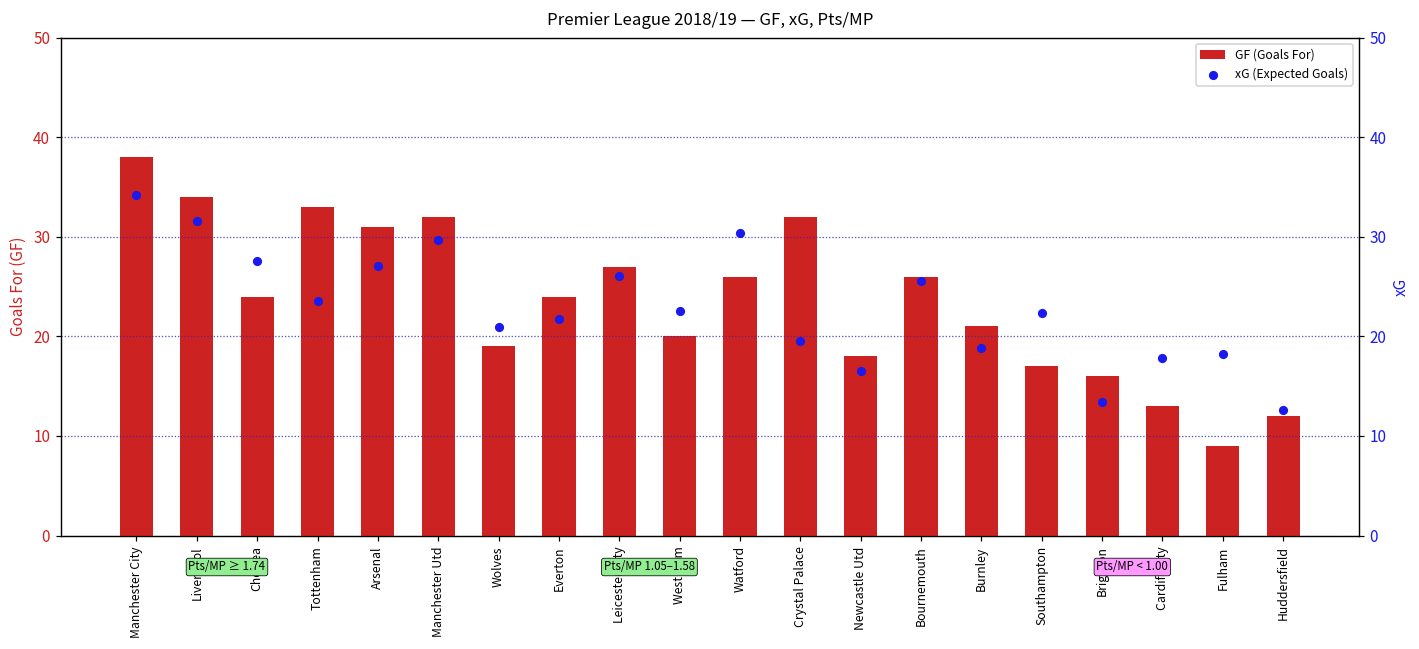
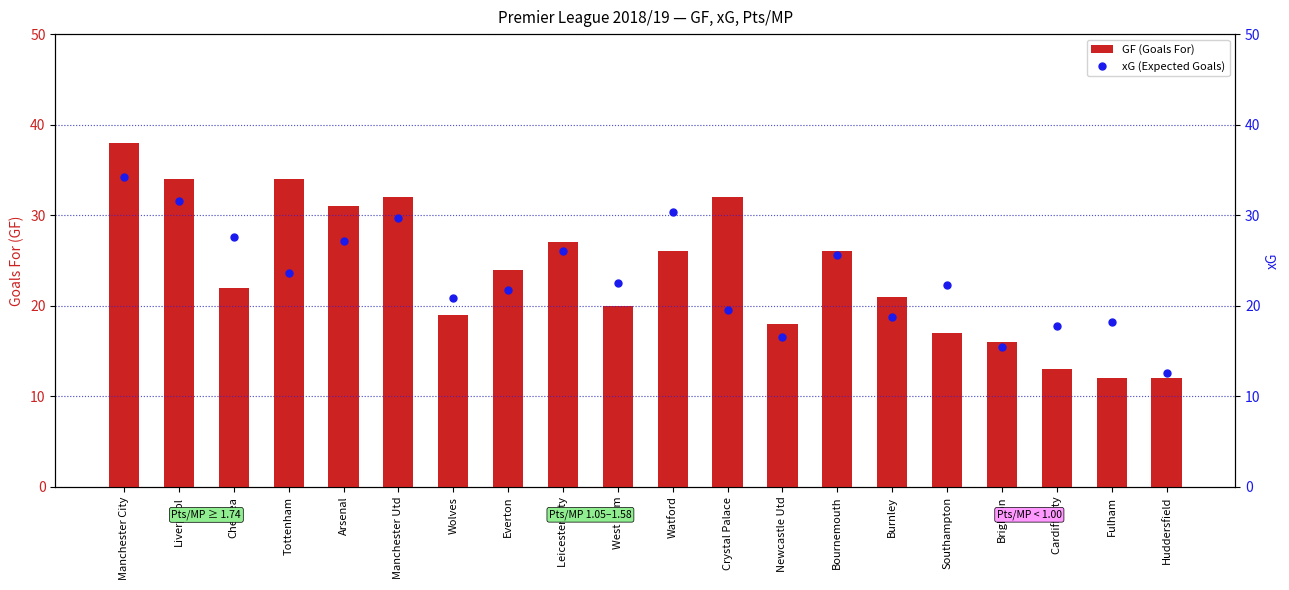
GF (Goals For), Chelsea: 24 -> 22
GF (Goals For), Tottenham: 33 -> 34
GF (Goals For), Fulham: 9 -> 12
xG (Expected Goals), Brighton: 13 -> 15
